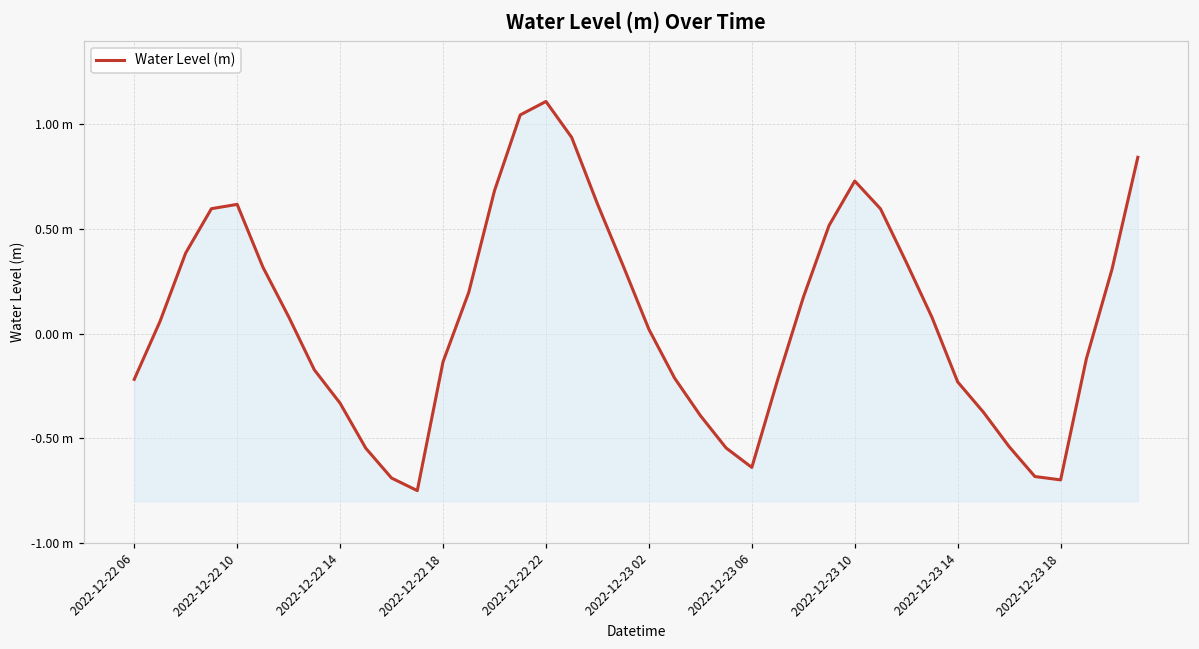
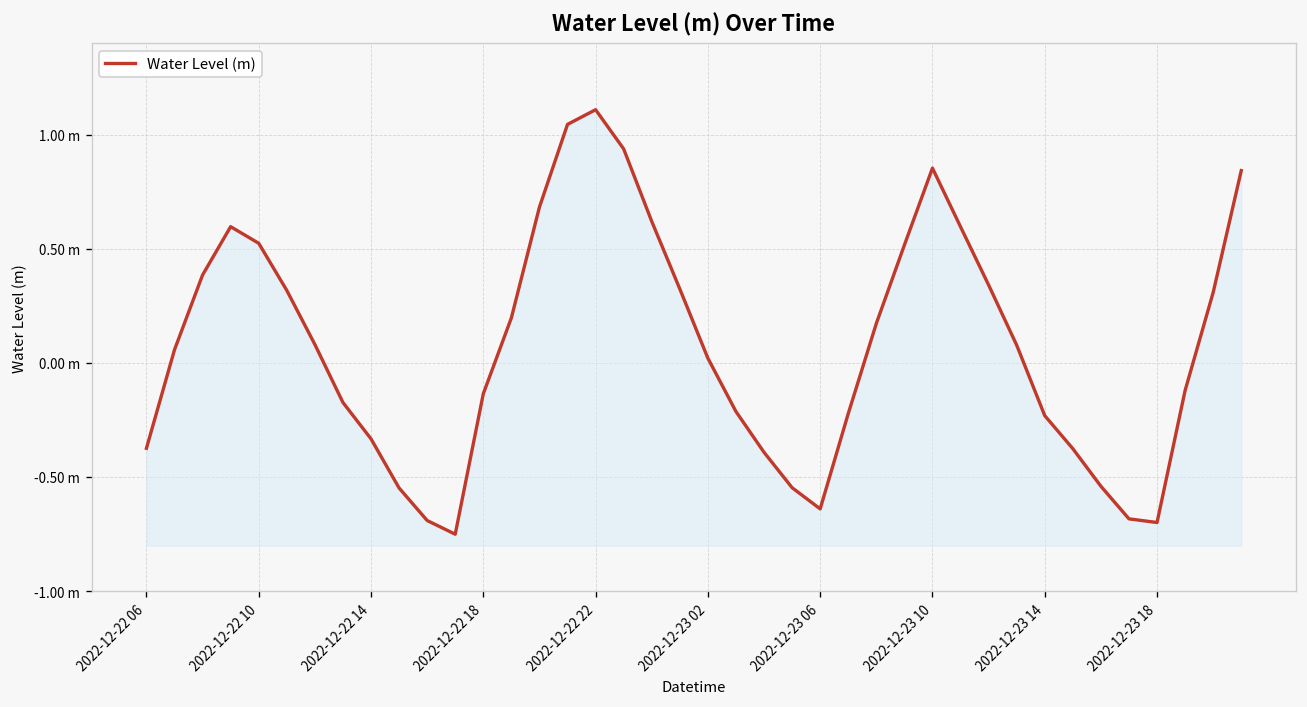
2022-12-22 06: -0.22 m -> -0.37 m
2022-12-22 10: 0.62 m -> 0.52 m
2022-12-23 10: 0.73 m -> 0.85 m
